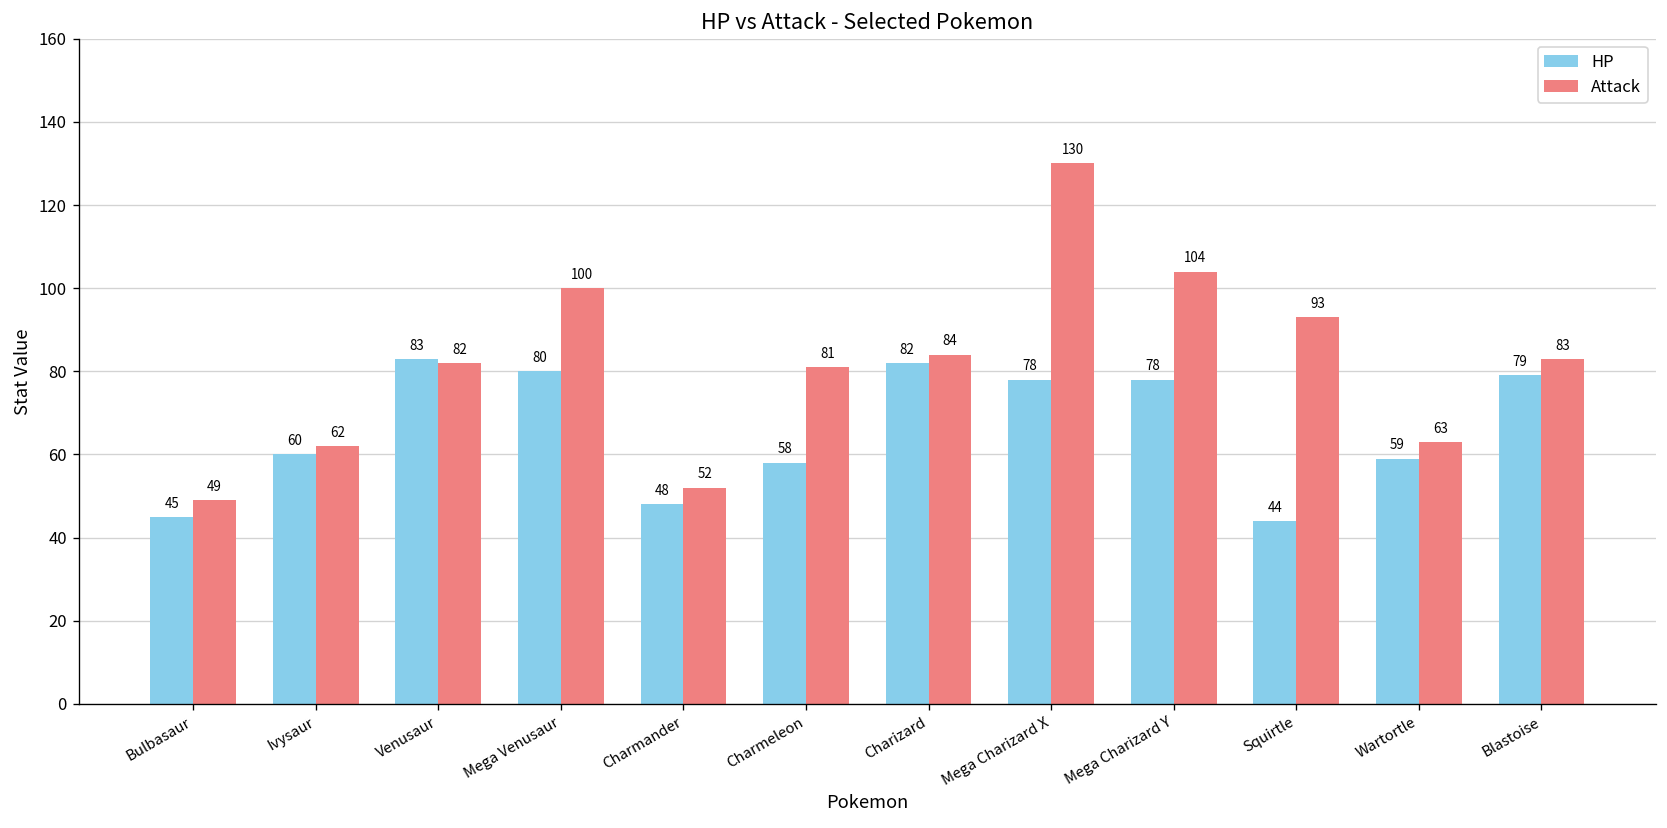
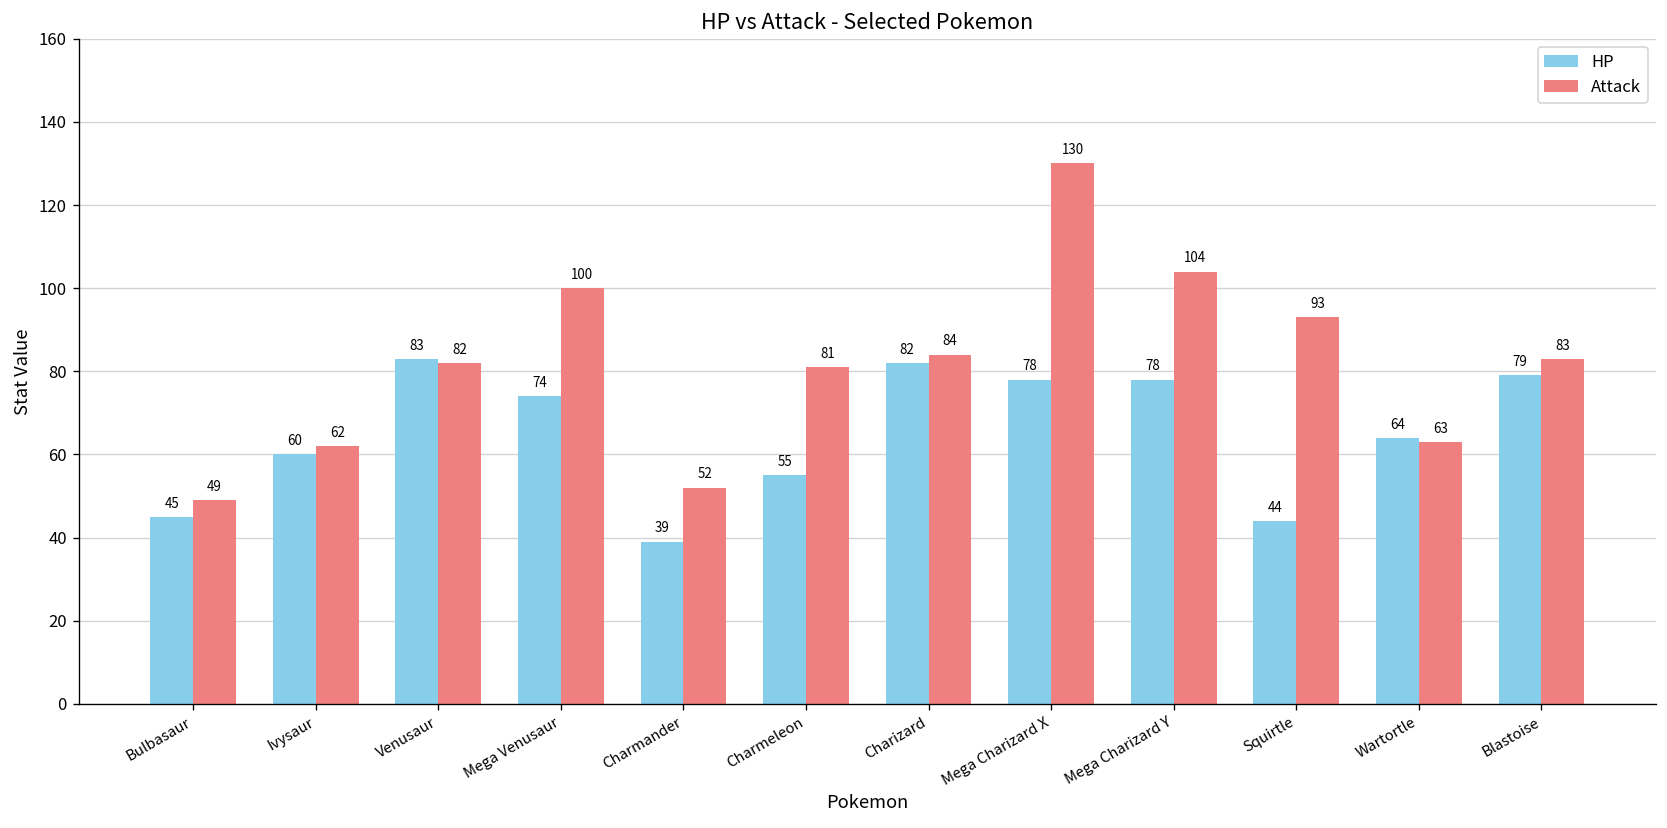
HP, Mega Venusaur: 80 -> 74
HP, Charmander: 48 -> 39
HP, Charmeleon: 58 -> 55
HP, Wartortle: 59 -> 64
